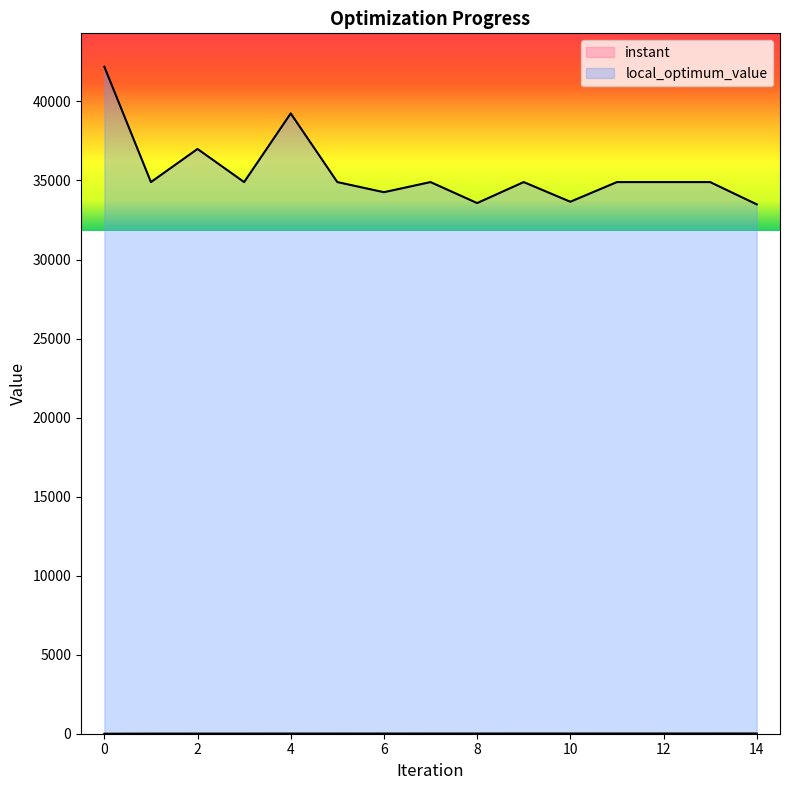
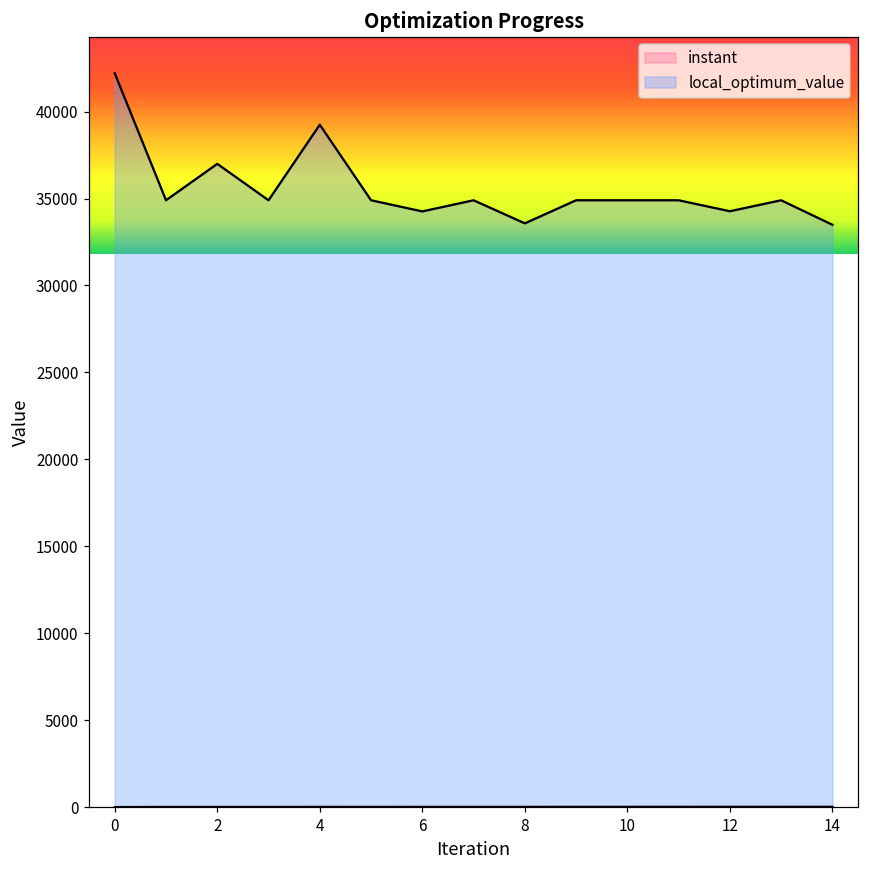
local_optimum_value, 10: 33700 -> 34900
local_optimum_value, 12: 34900 -> 34300
